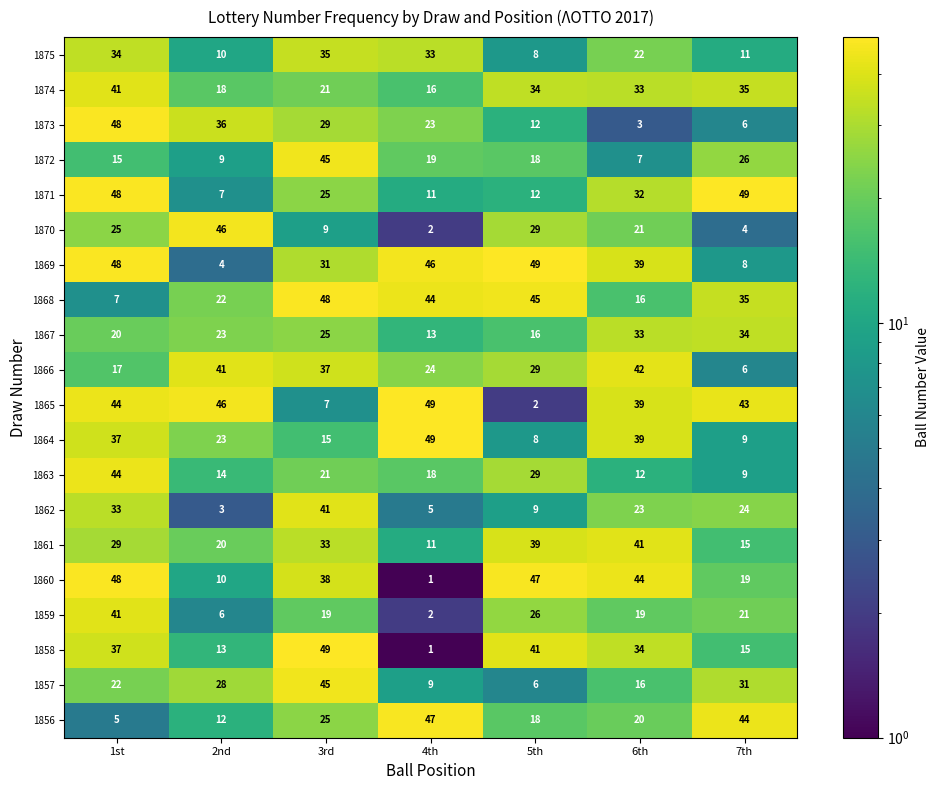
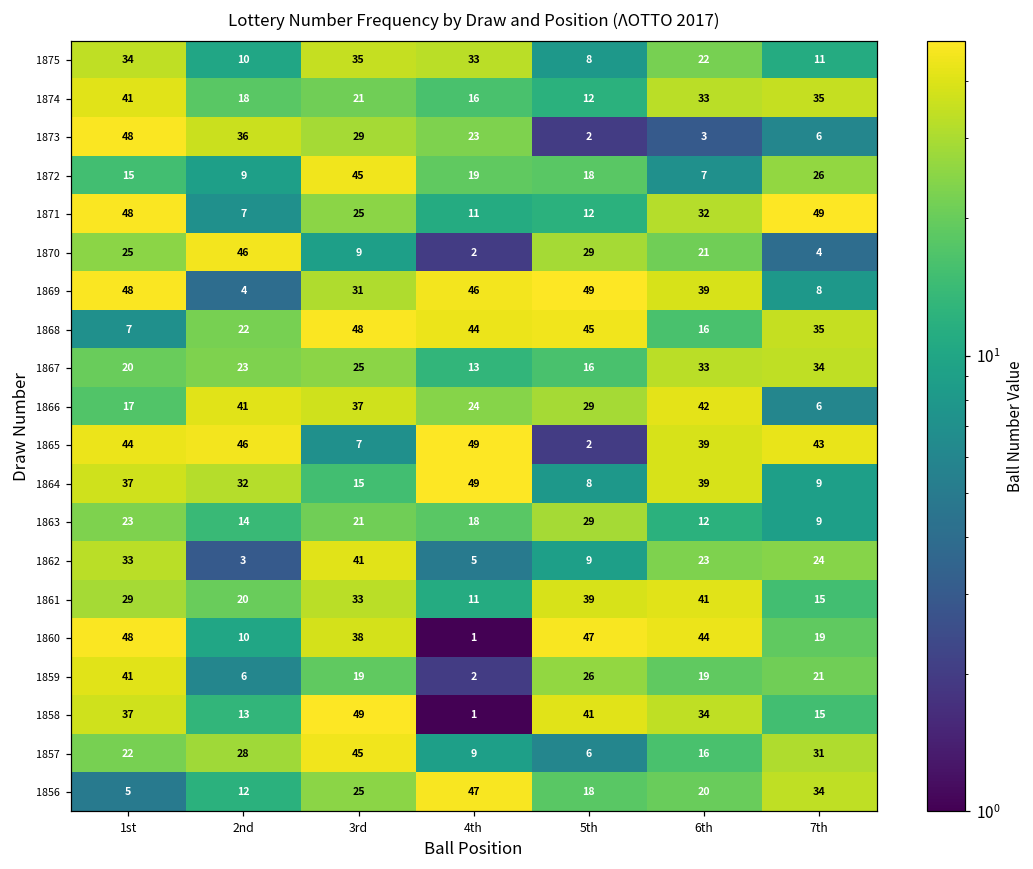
1874, 5th: 34 -> 12
1873, 5th: 12 -> 2
1864, 2nd: 23 -> 32
1863, 1st: 44 -> 23
1856, 7th: 44 -> 34
